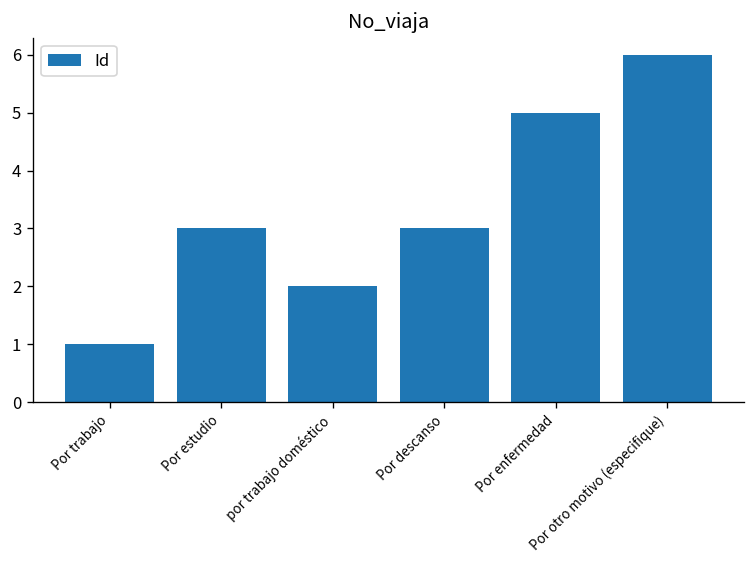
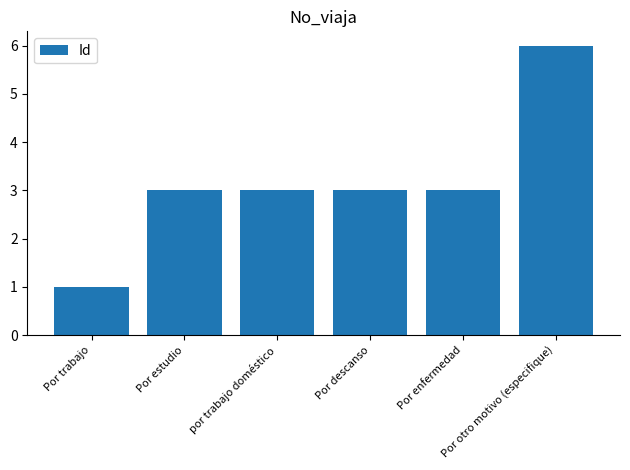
por trabajo doméstico: 2 -> 3
Por enfermedad: 5 -> 3
